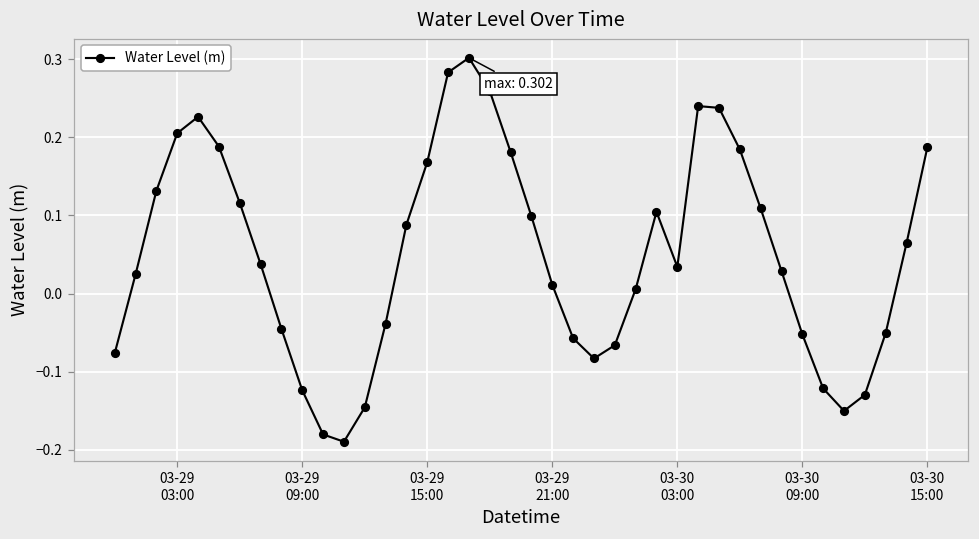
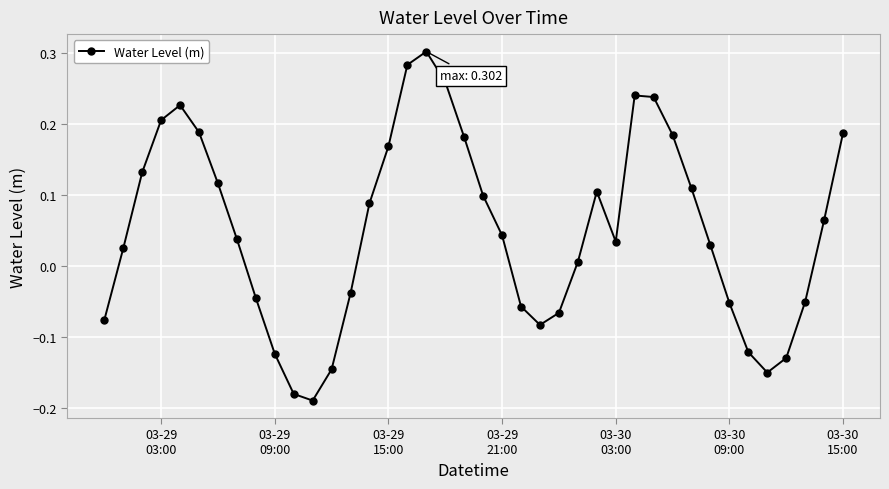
03-29 21:00: 0.01 -> 0.04
